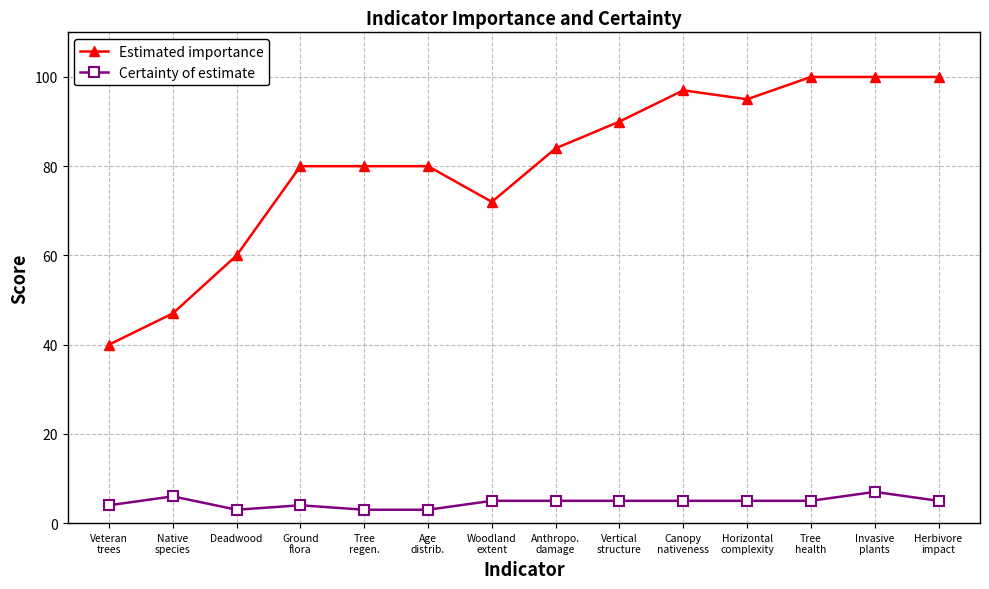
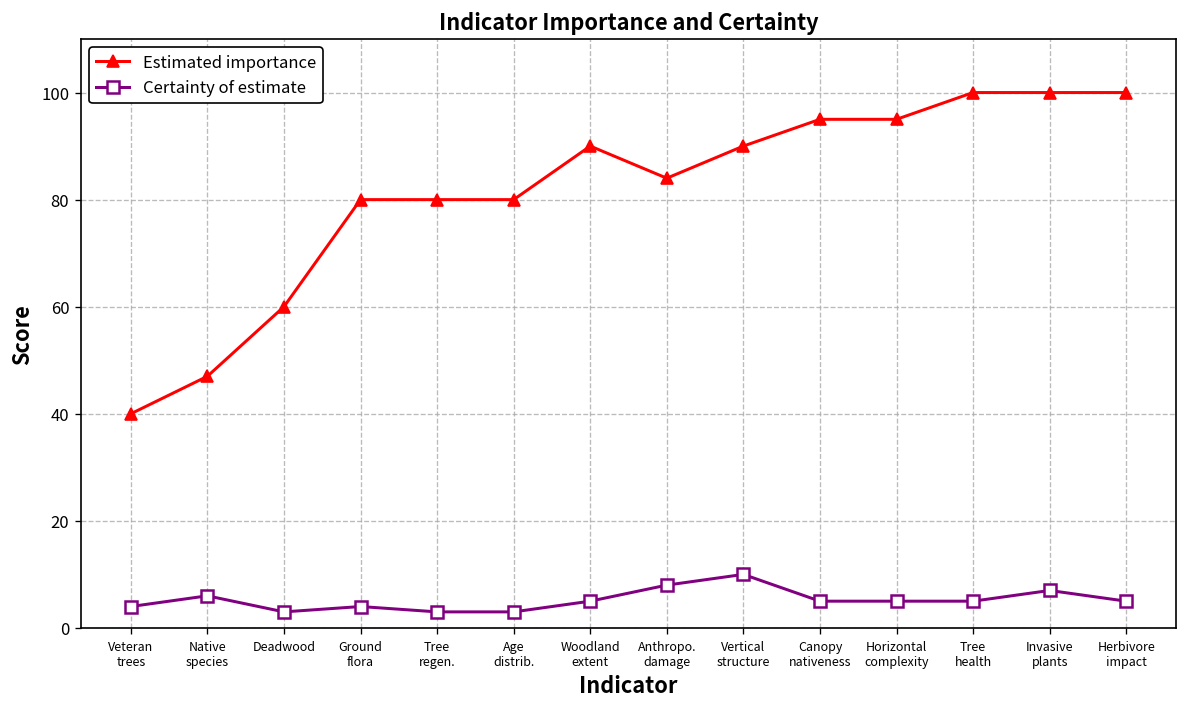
Estimated importance, Woodland extent: 72 -> 90
Certainty of estimate, Anthropo. damage: 5 -> 8
Certainty of estimate, Vertical structure: 5 -> 10
Estimated importance, Canopy nativeness: 97 -> 95
